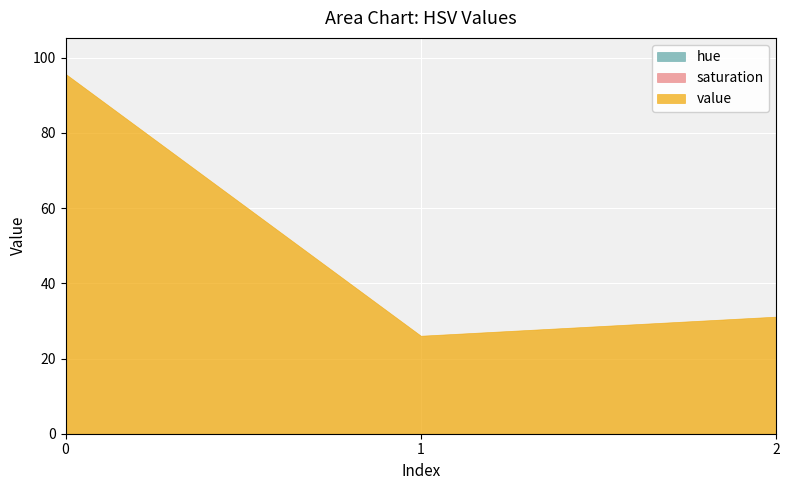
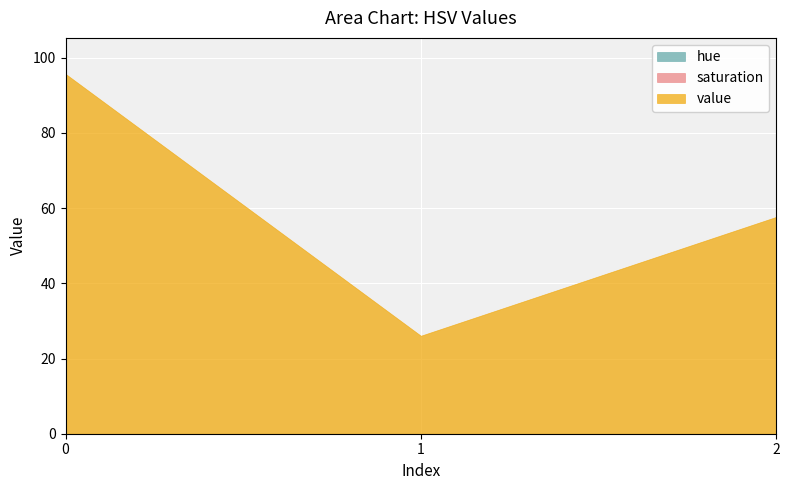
value, 2: 31 -> 58
